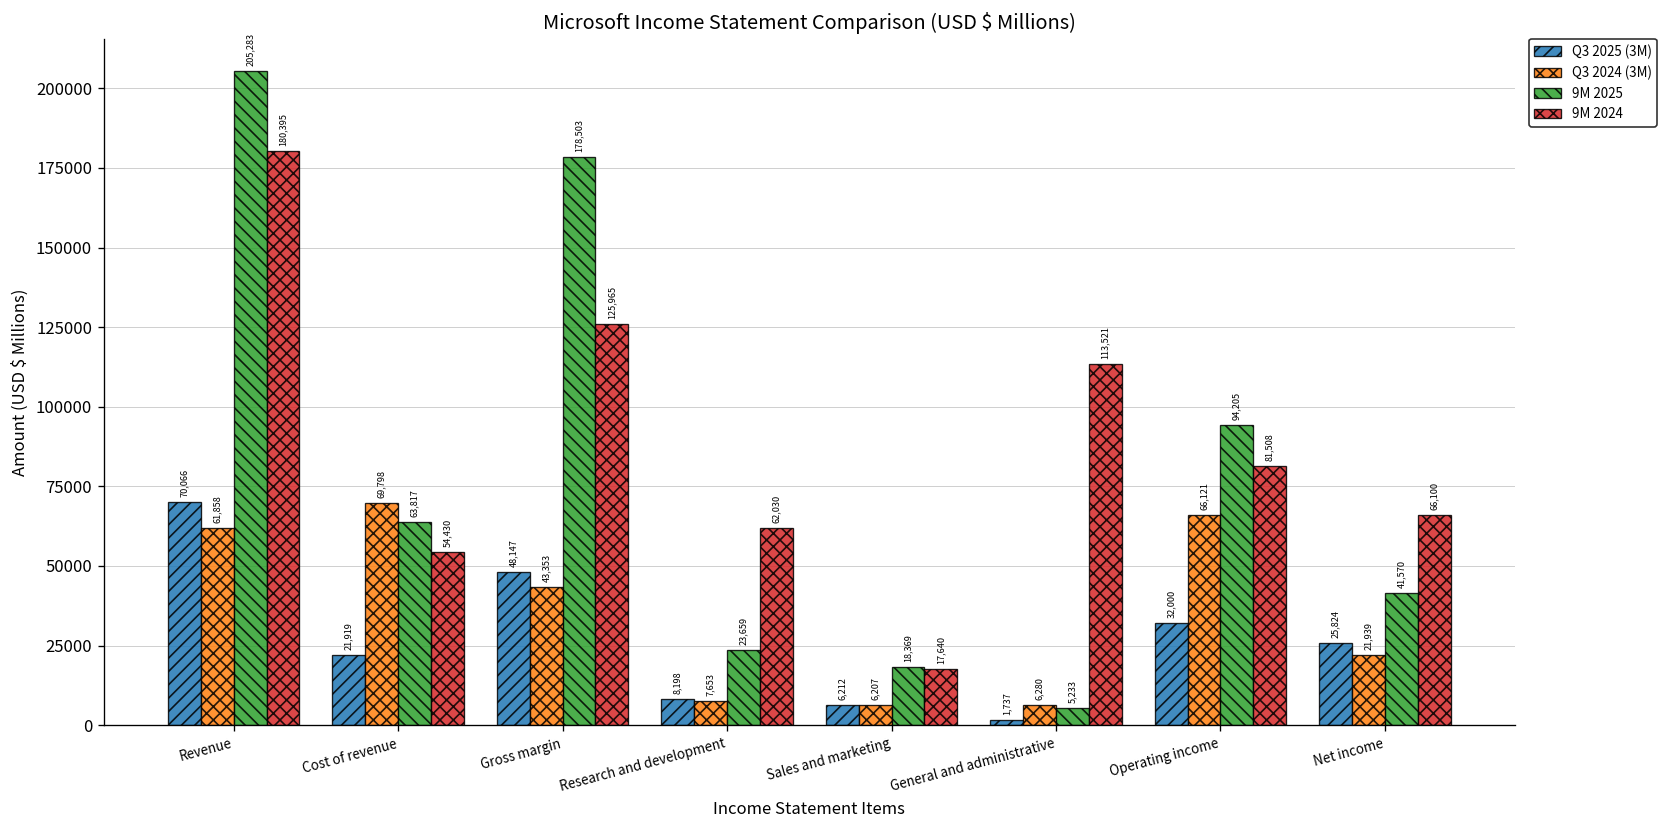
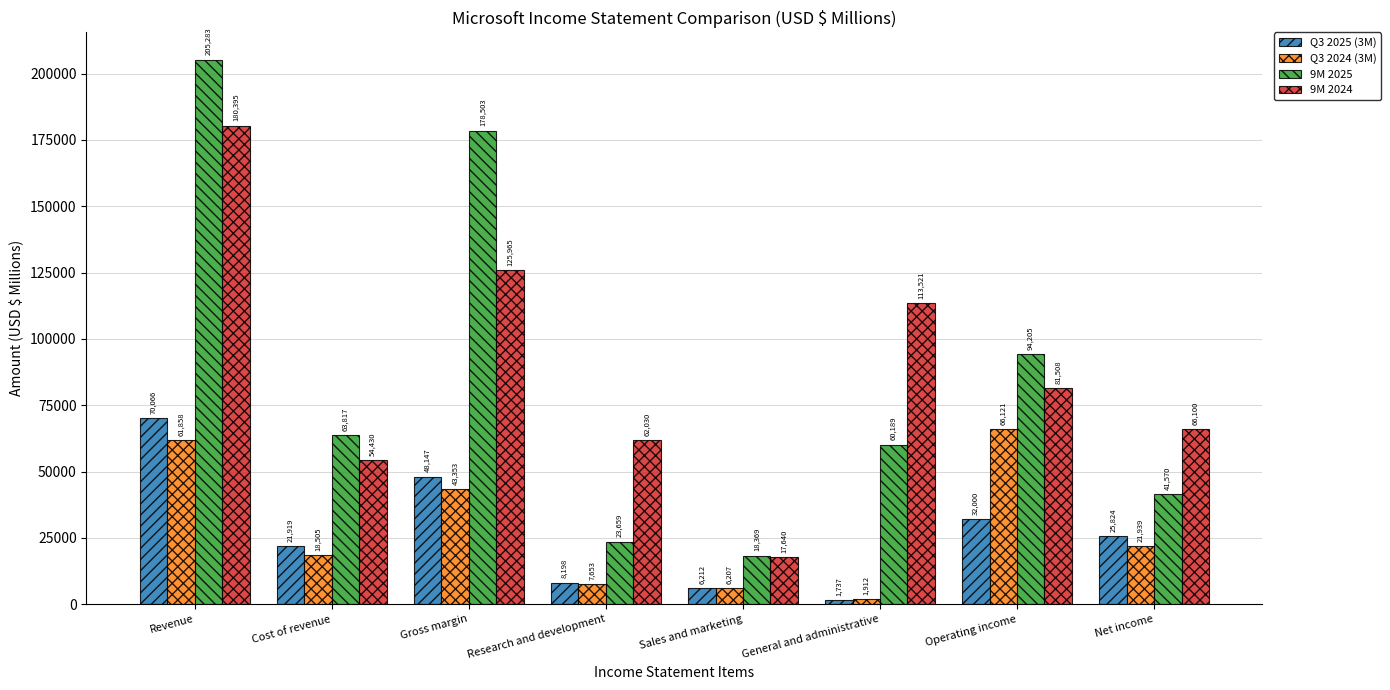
Q3 2024 (3M), Cost of revenue: 69,798 -> 18,505
Q3 2024 (3M), General and administrative: 6,280 -> 1,912
9M 2025, General and administrative: 5,233 -> 60,189
